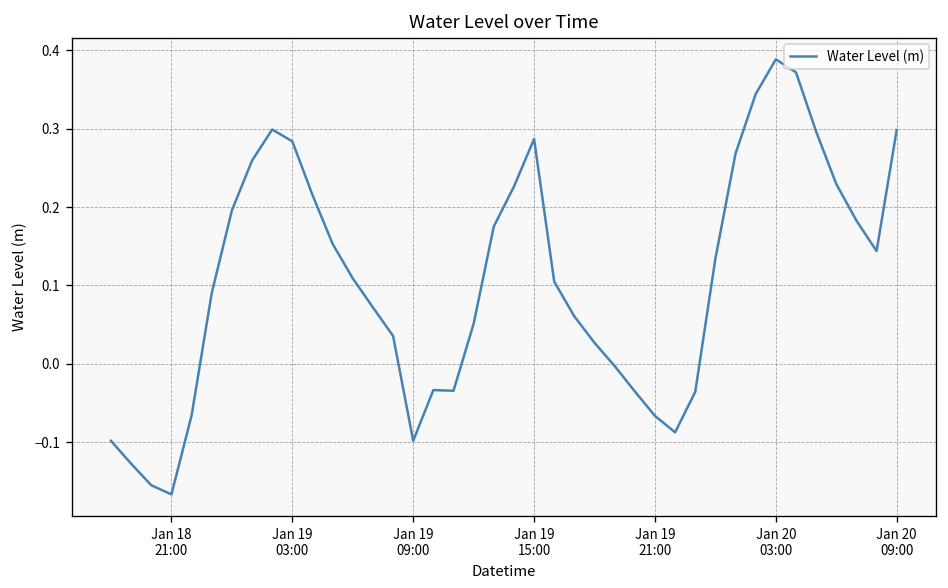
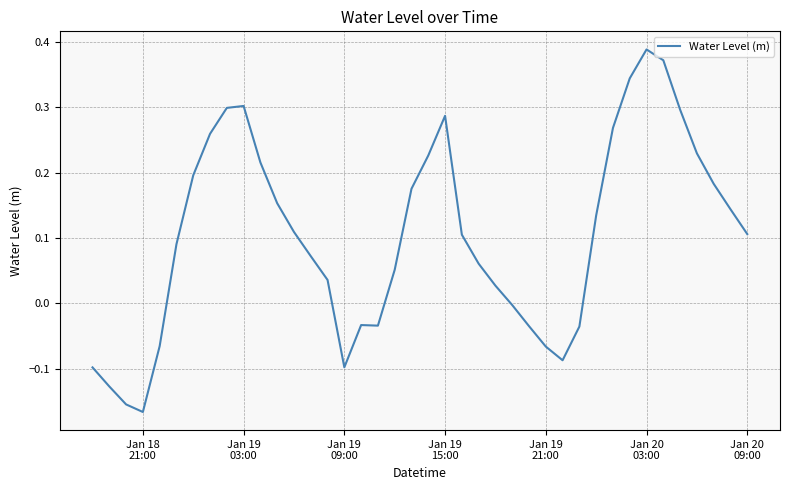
Jan 19 03:00: 0.28 -> 0.30
Jan 20 09:00: 0.30 -> 0.11
